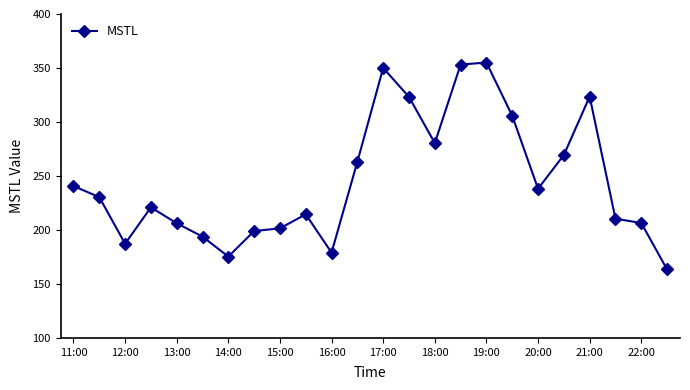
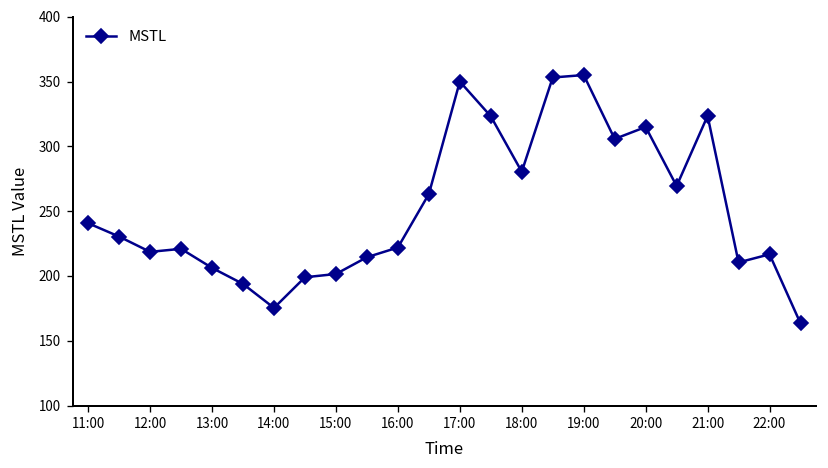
12:00: 187 -> 219
16:00: 179 -> 222
20:00: 238 -> 315
22:00: 206 -> 217
